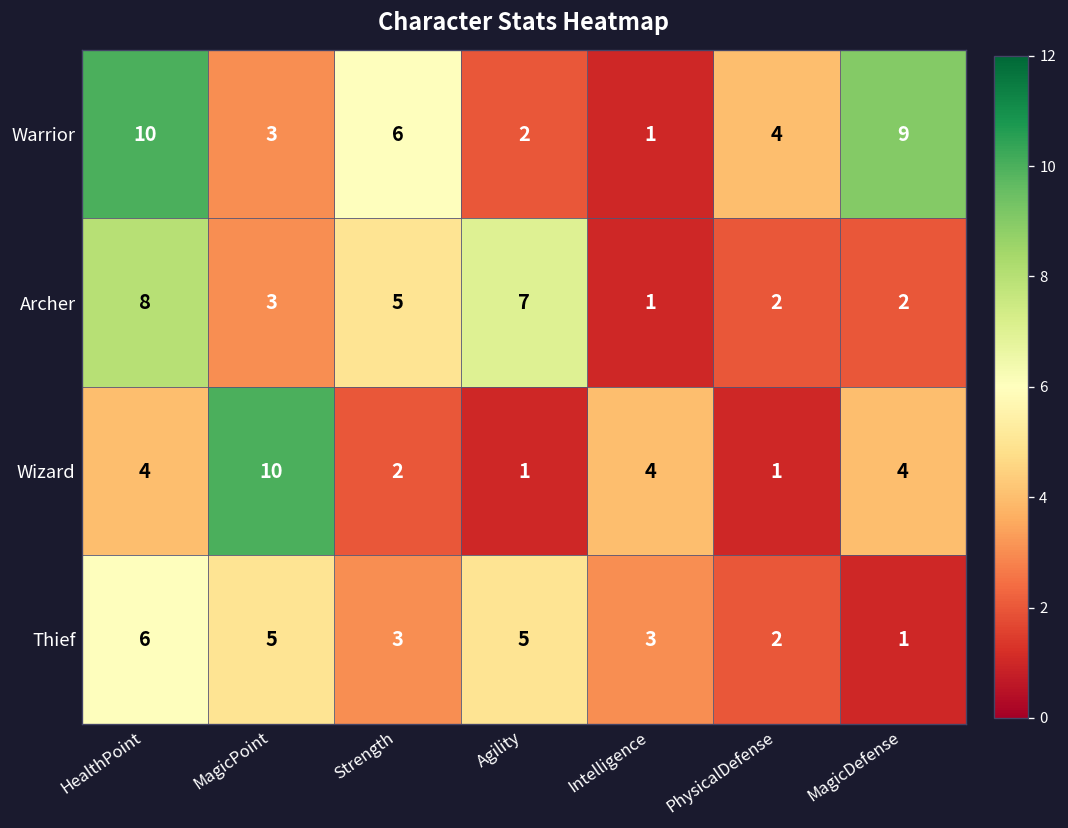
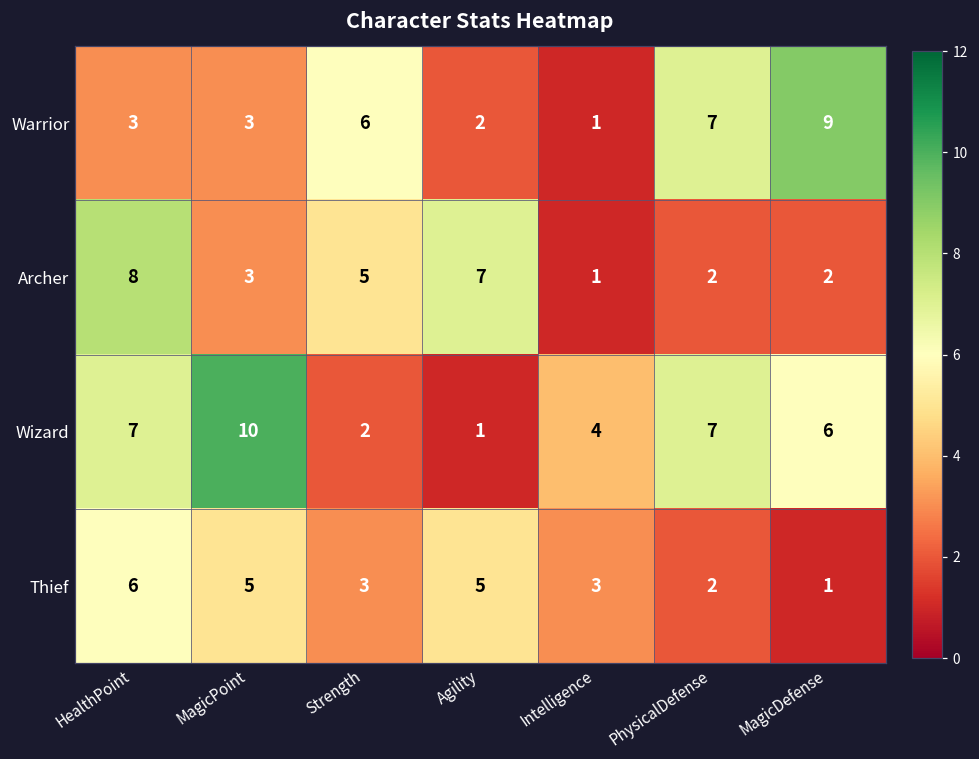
Warrior, HealthPoint: 10 -> 3
Warrior, PhysicalDefense: 4 -> 7
Wizard, HealthPoint: 4 -> 7
Wizard, PhysicalDefense: 1 -> 7
Wizard, MagicDefense: 4 -> 6
